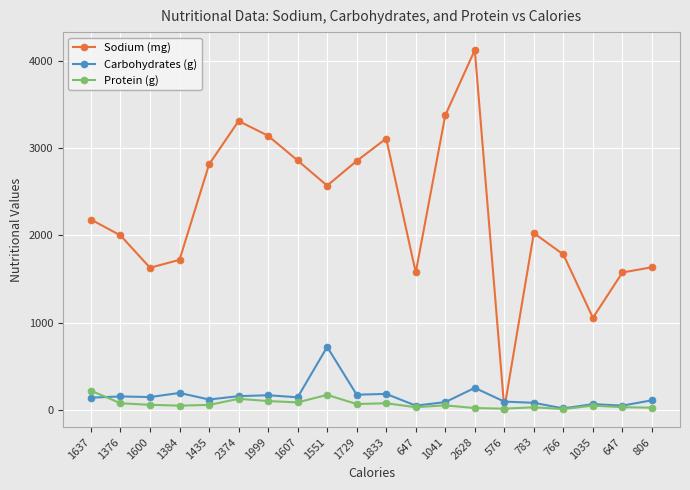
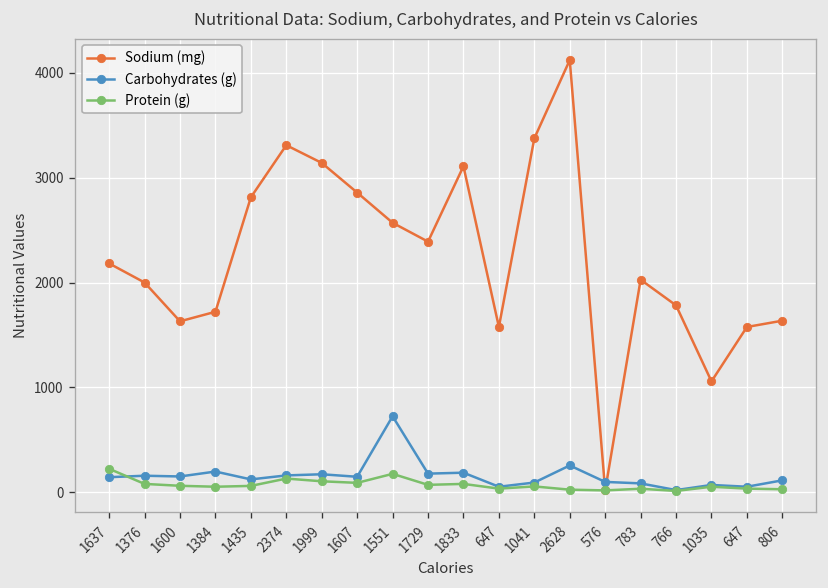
Sodium (mg), 1729: 2900 -> 2400
